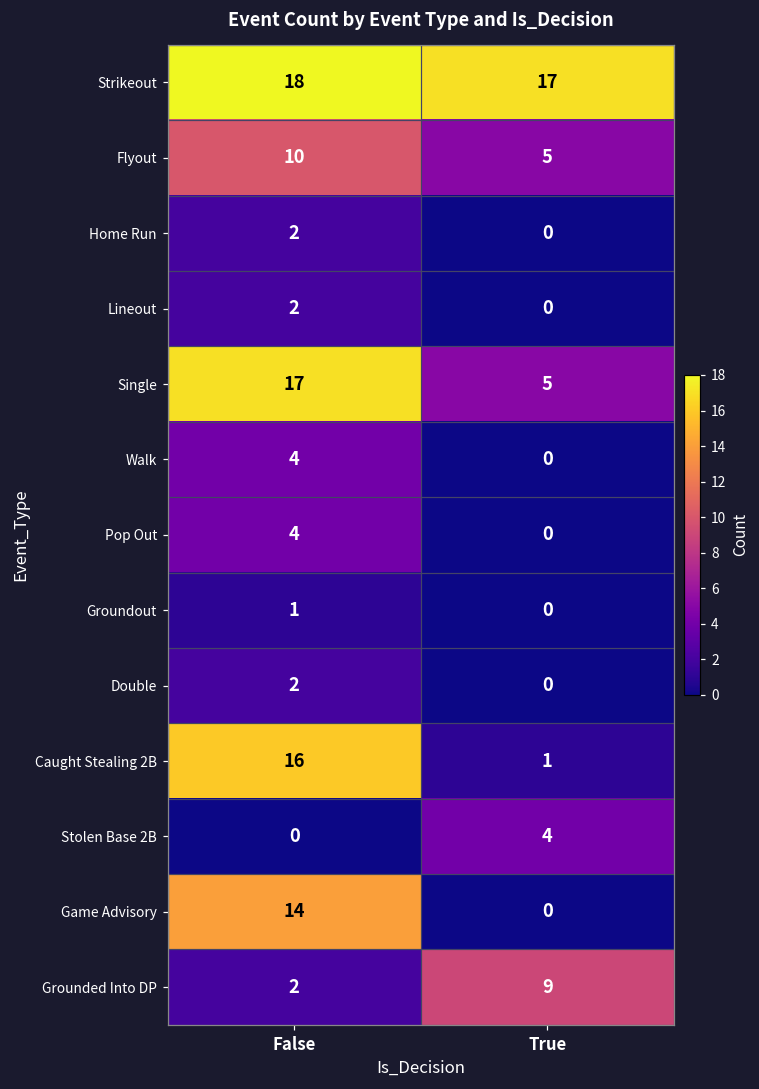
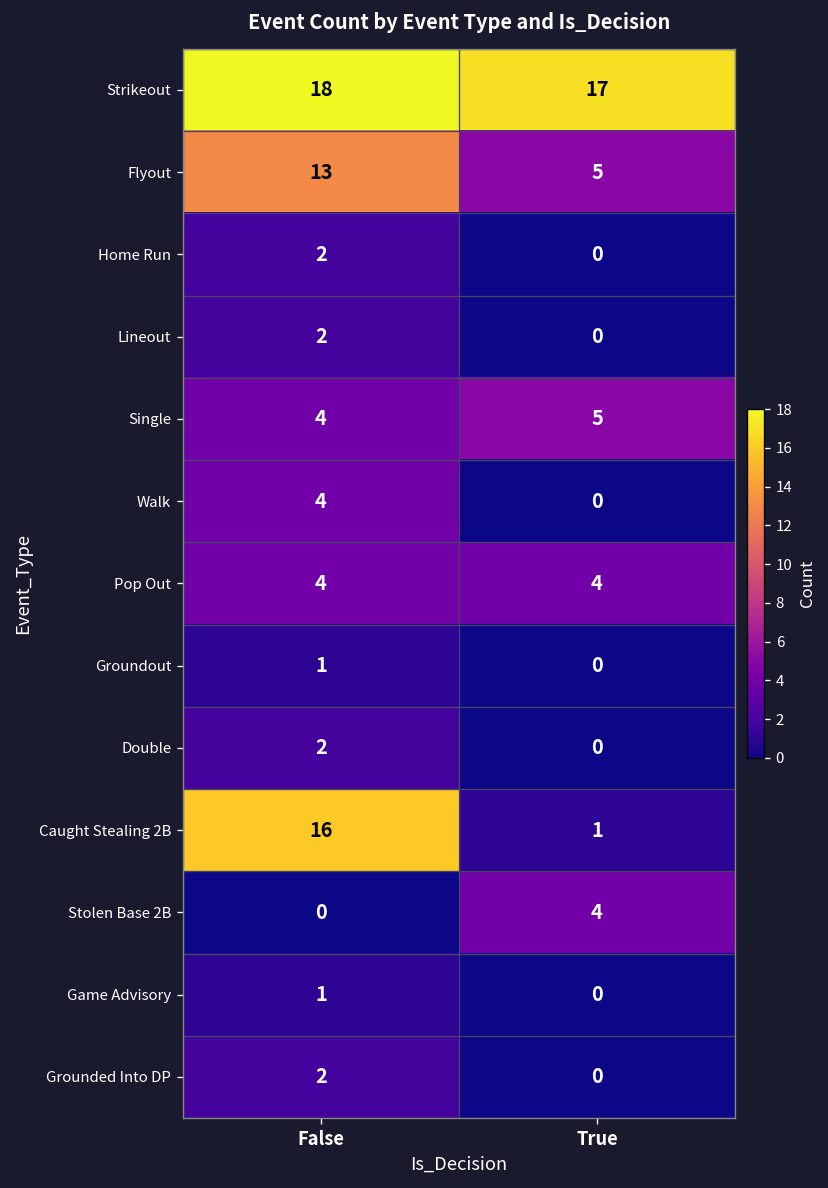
Flyout, False: 10 -> 13
Single, False: 17 -> 4
Pop Out, True: 0 -> 4
Game Advisory, False: 14 -> 1
Grounded Into DP, True: 9 -> 0
